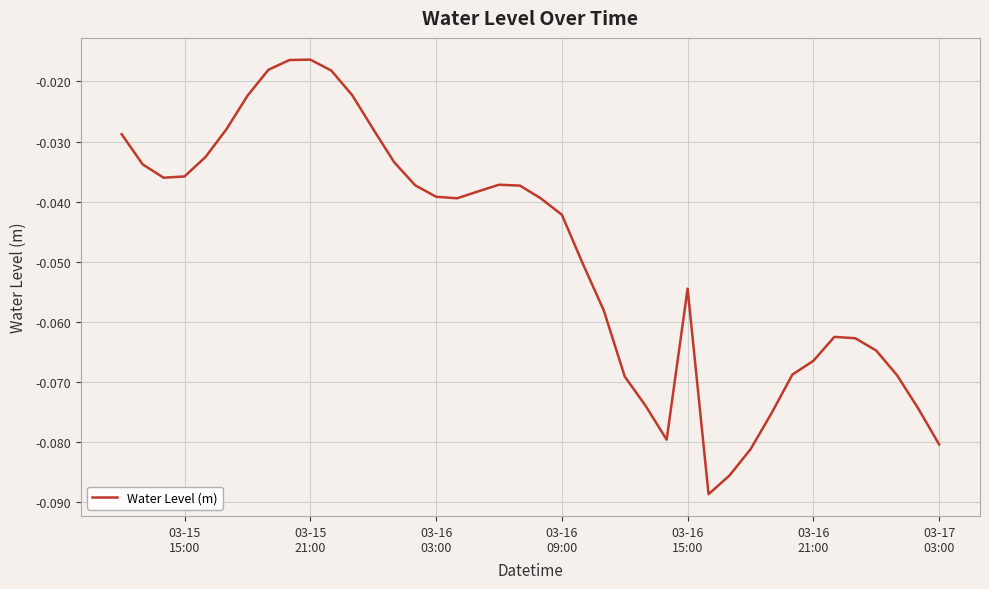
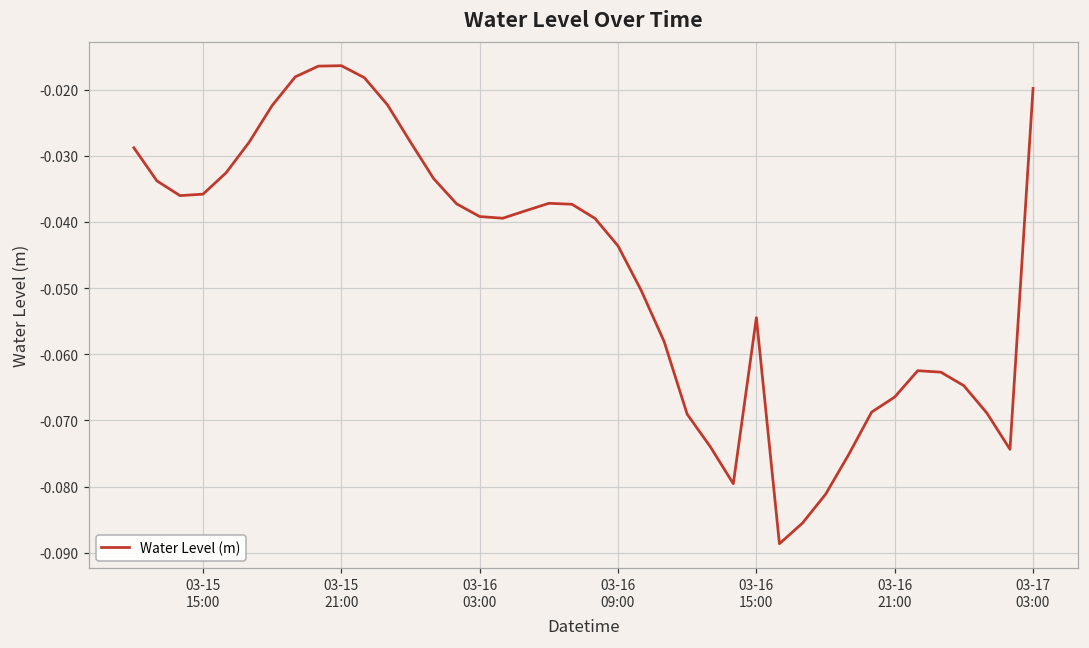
03-16 09:00: -0.042 -> -0.044
03-17 03:00: -0.080 -> -0.020
